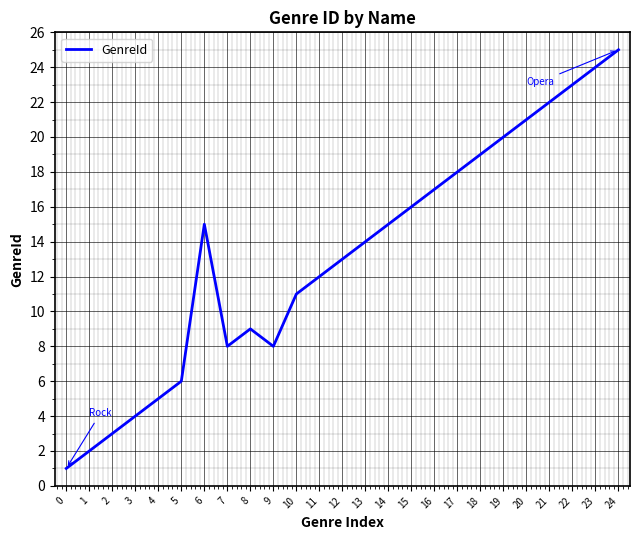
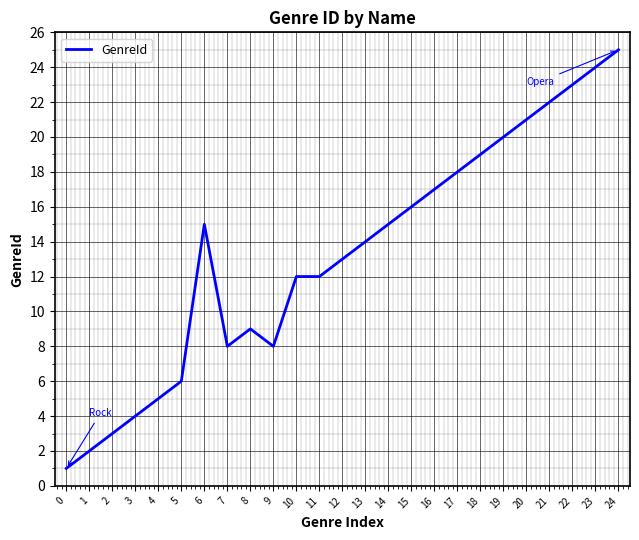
10: 11 -> 12
